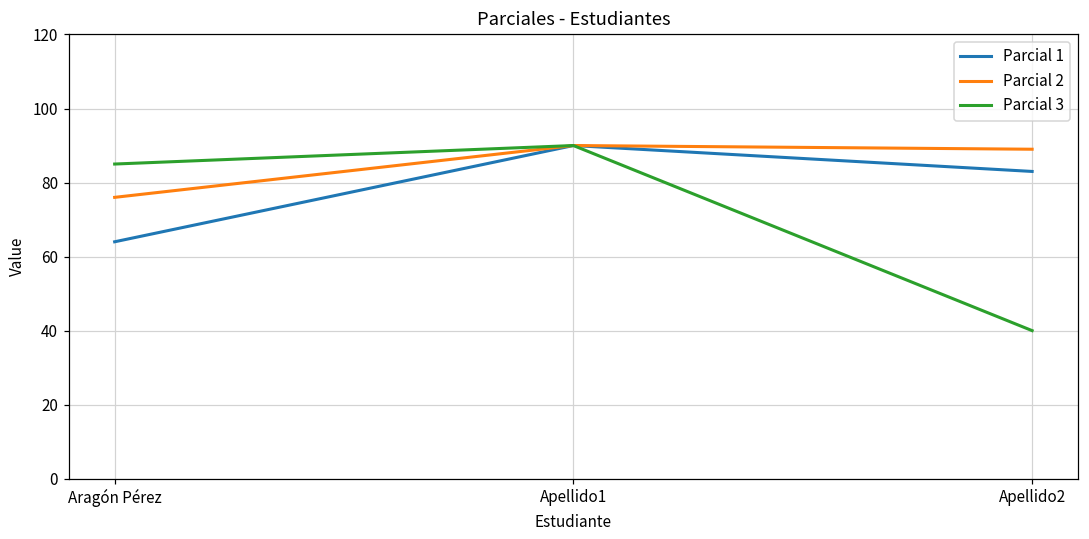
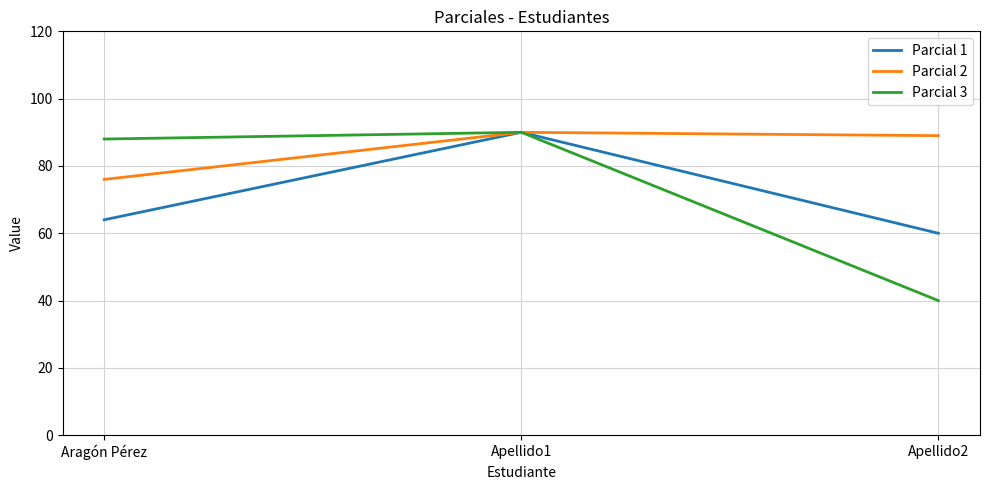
Parcial 3, Aragón Pérez: 85 -> 88
Parcial 1, Apellido2: 83 -> 60
